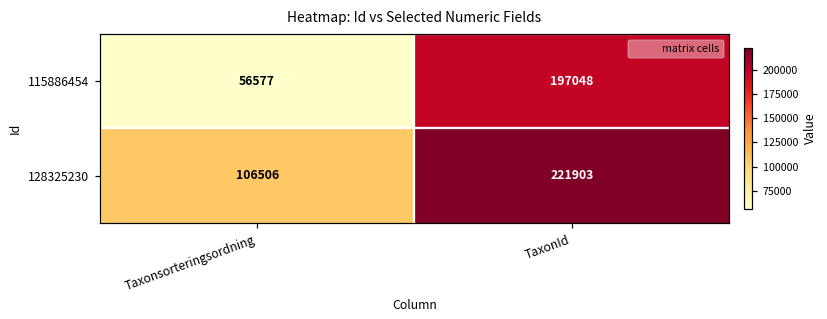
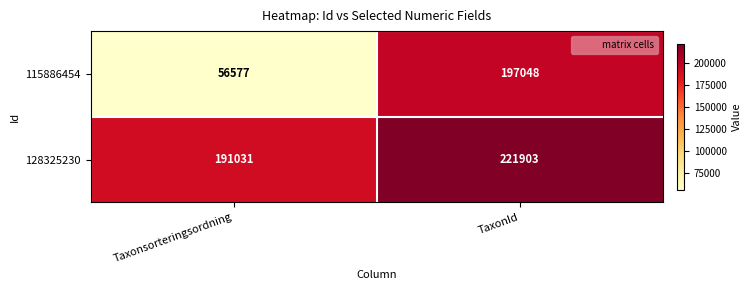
128325230, Taxonsorteringsordning: 106506 -> 191031
